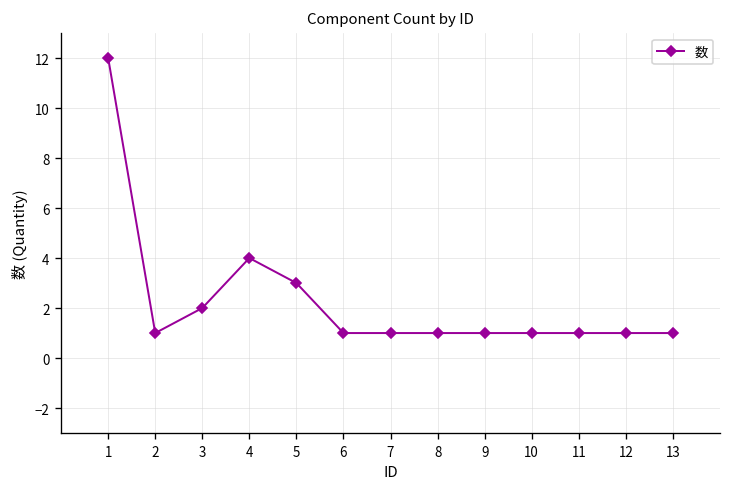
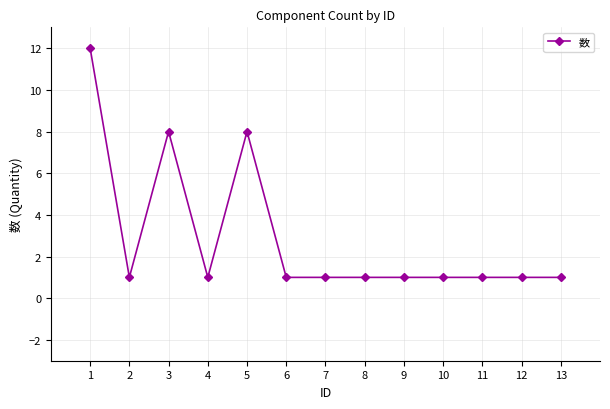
3: 2 -> 8
4: 4 -> 1
5: 3 -> 8
